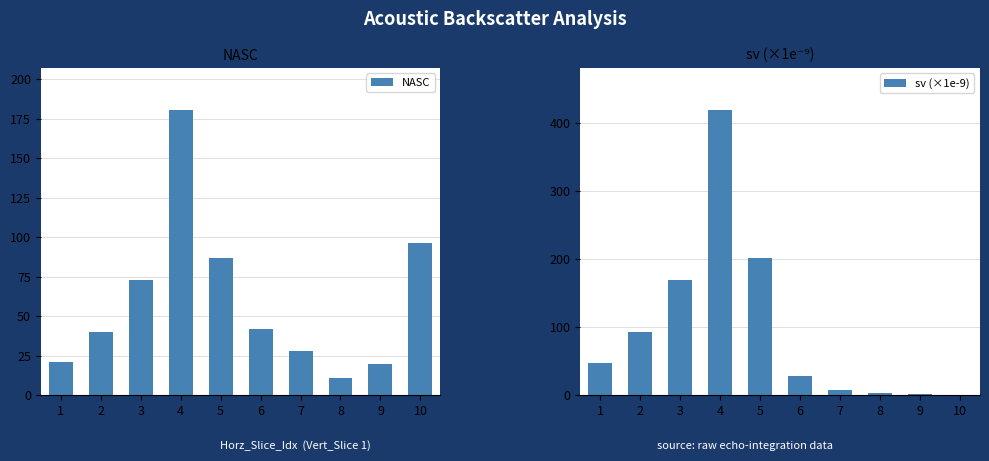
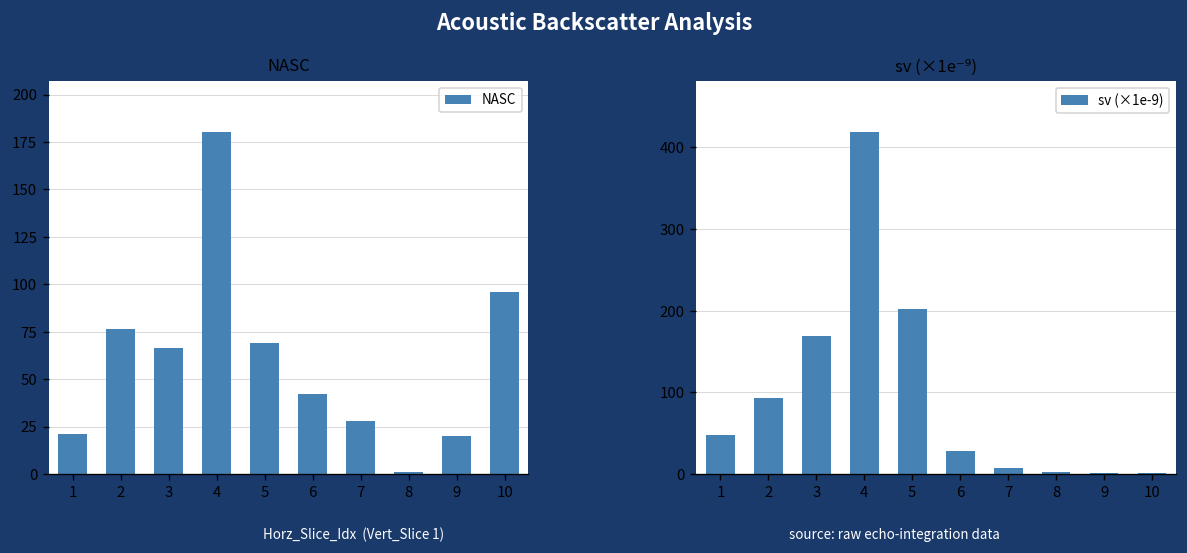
NASC, 2: 40 -> 77
NASC, 3: 73 -> 66
NASC, 5: 87 -> 69
NASC, 8: 11 -> 1
